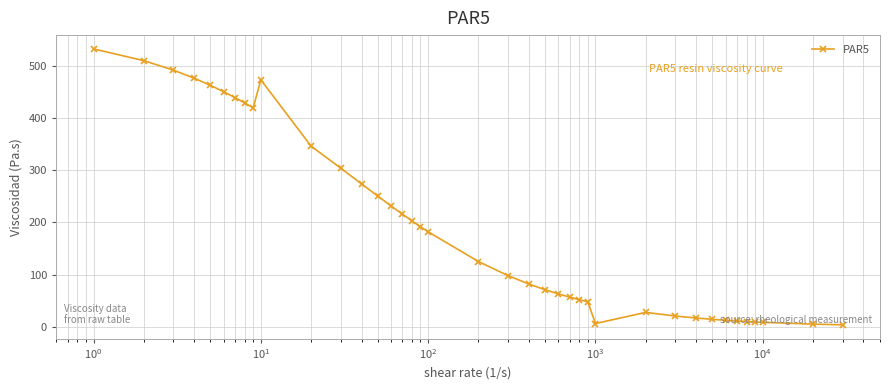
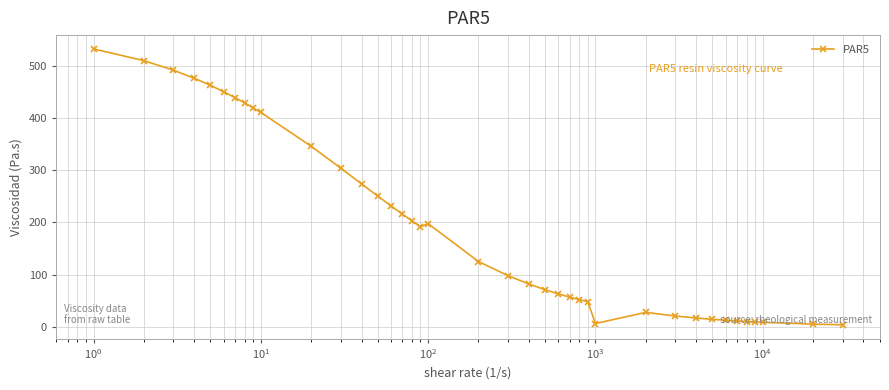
10^1: 470 -> 410
10^2: 180 -> 200
